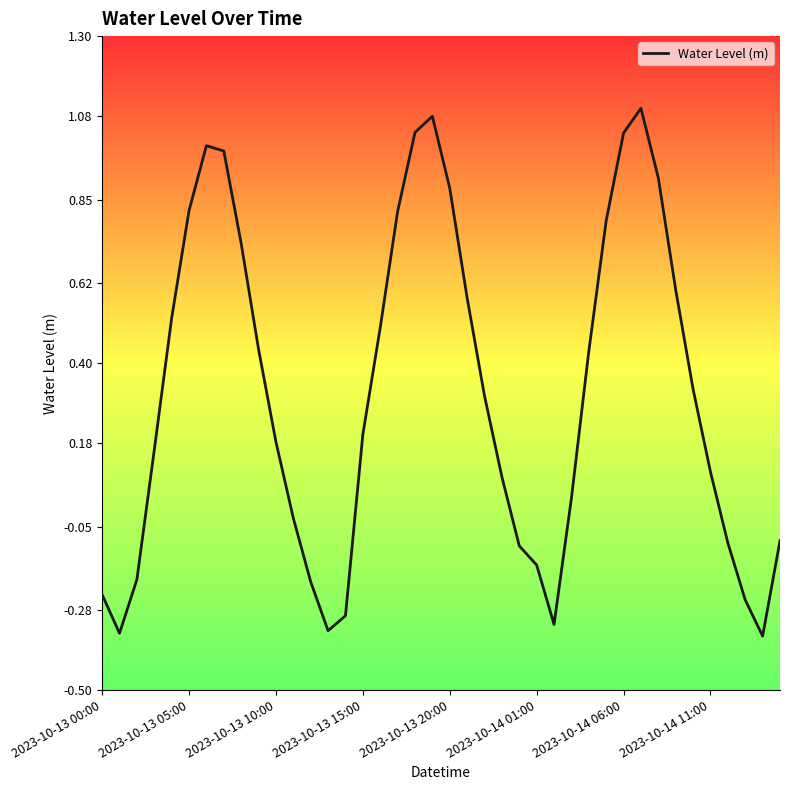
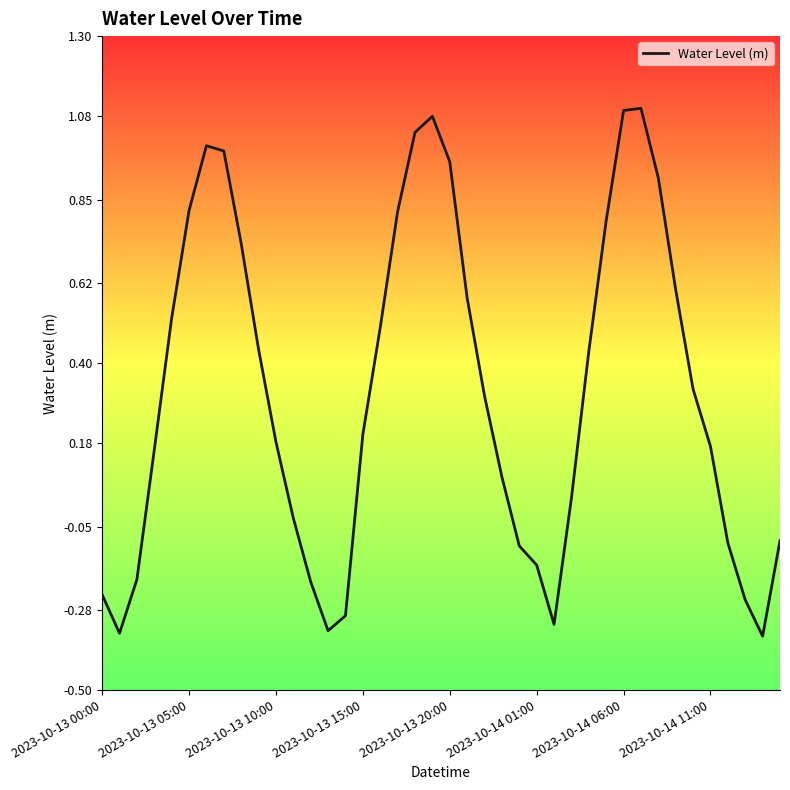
2023-10-13 20:00: 0.88 -> 0.95
2023-10-14 06:00: 1.03 -> 1.10
2023-10-14 11:00: 0.10 -> 0.17
